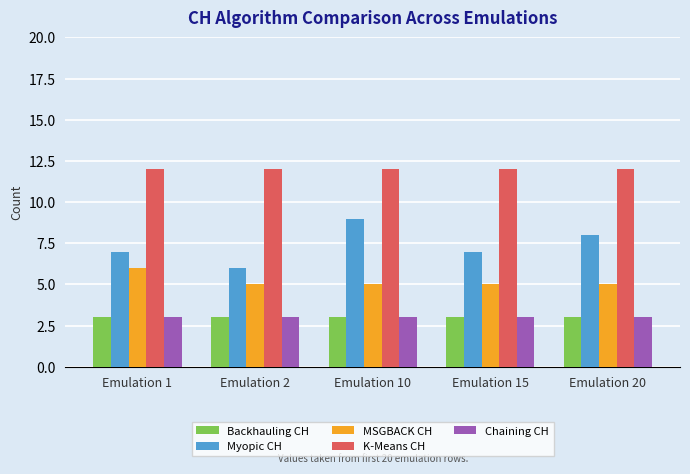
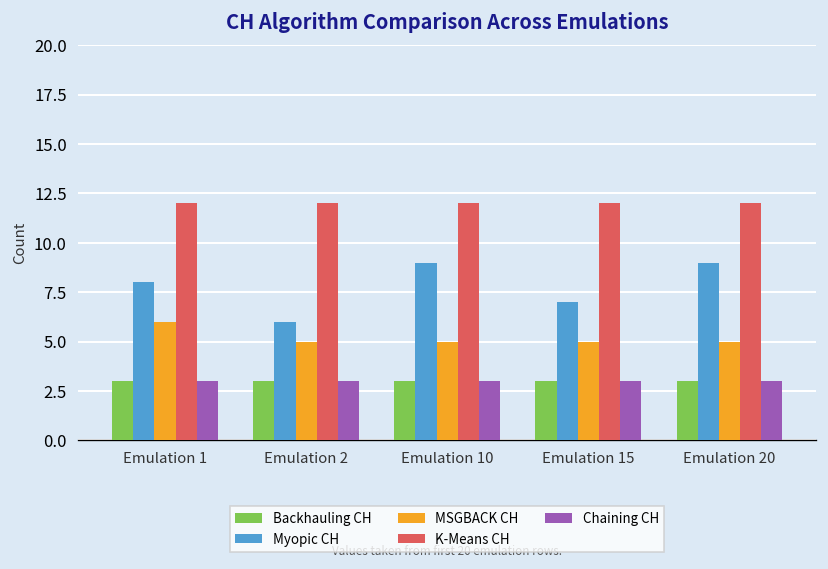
Myopic CH, Emulation 1: 7 -> 8
Myopic CH, Emulation 20: 8 -> 9
